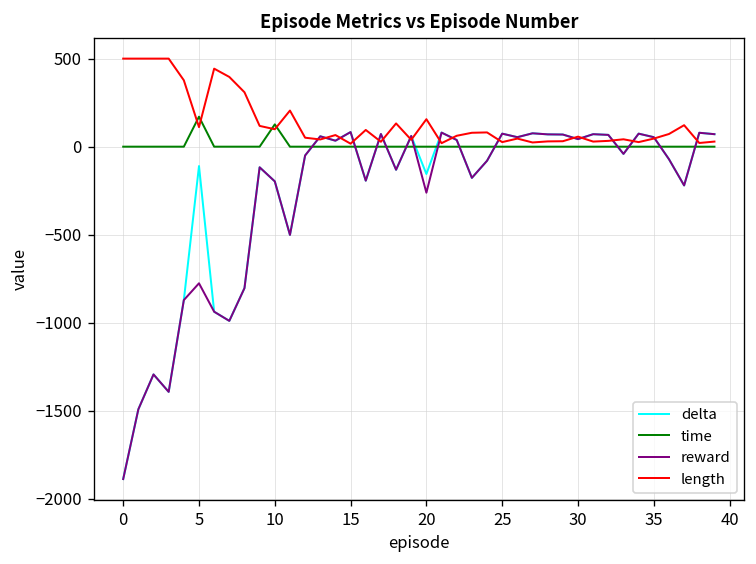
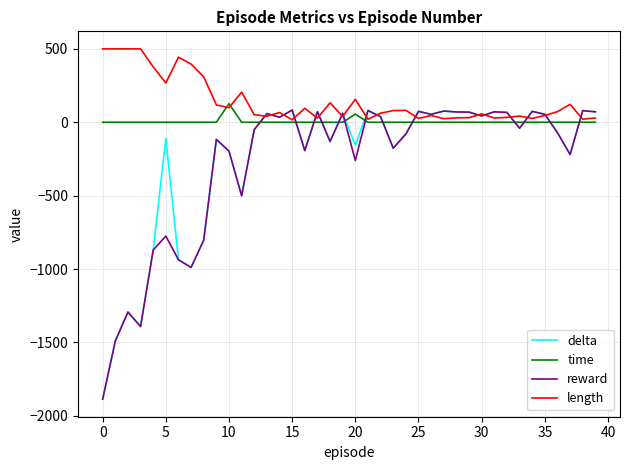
time, 5: 170 -> 0
length, 5: 110 -> 270
time, 20: 0 -> 60
